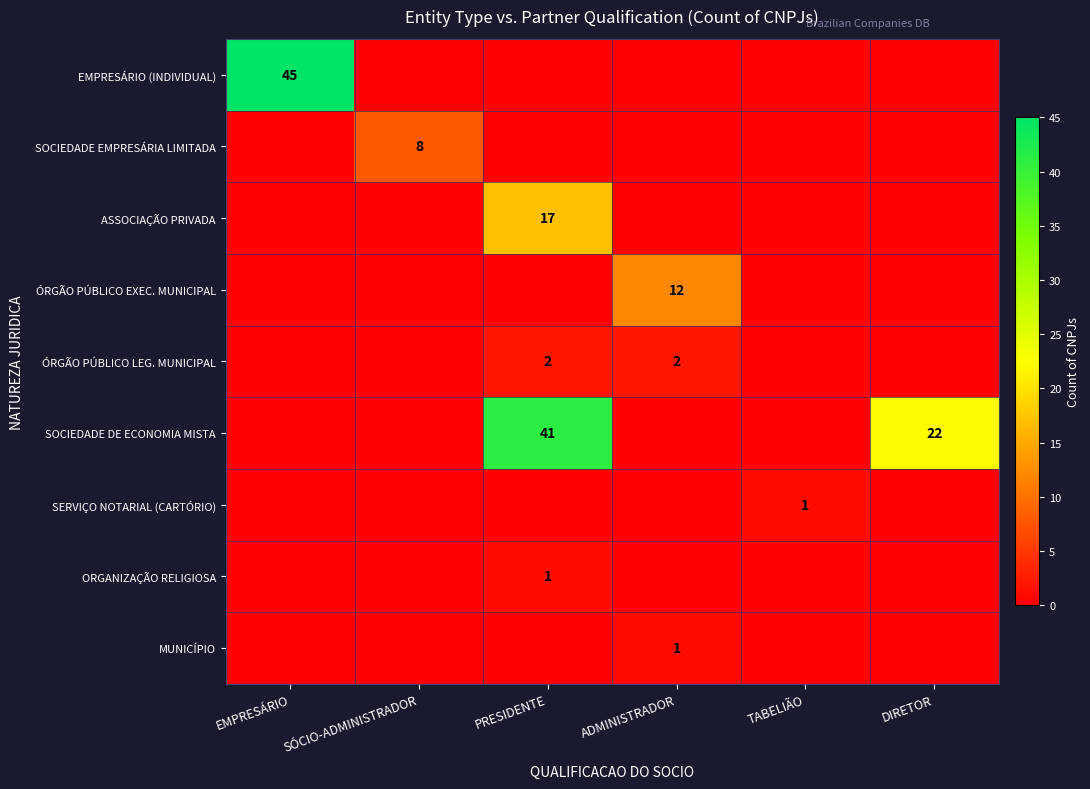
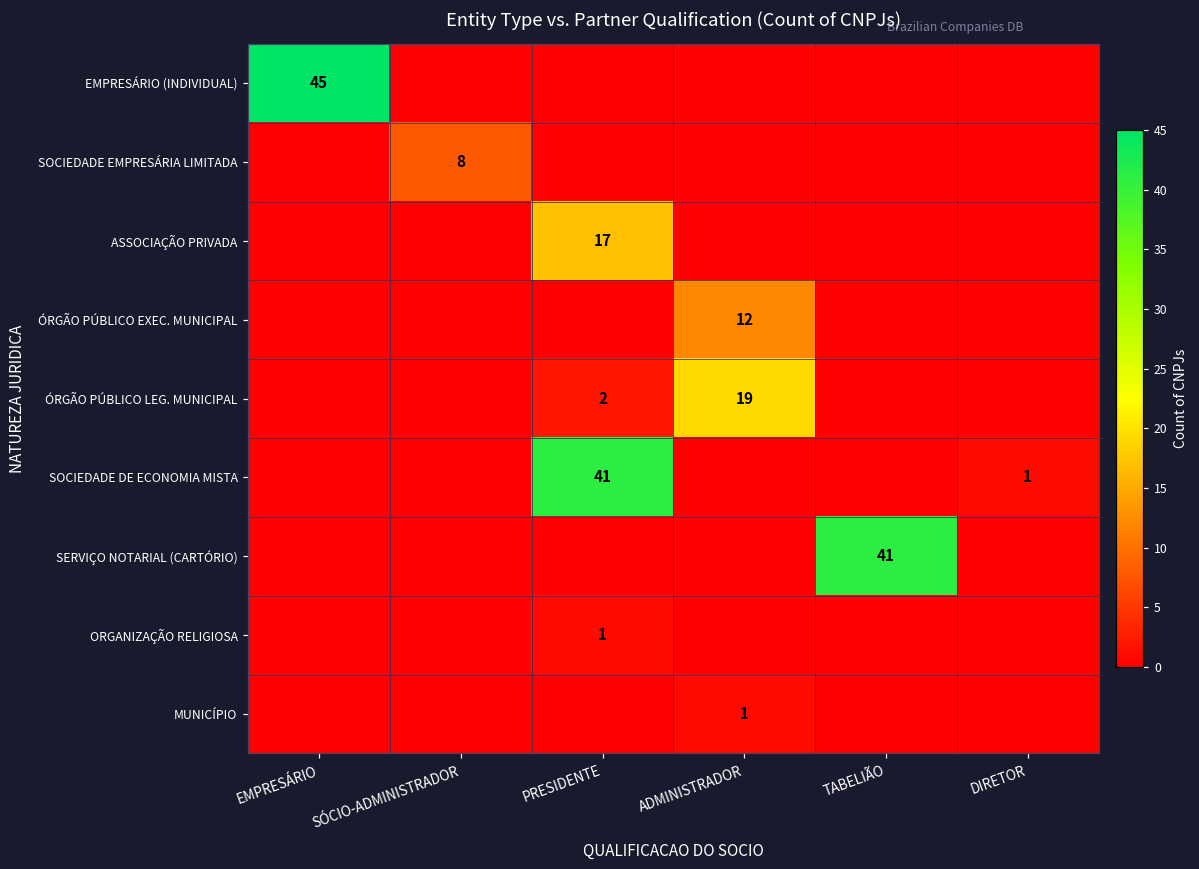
ÓRGÃO PÚBLICO LEG. MUNICIPAL, ADMINISTRADOR: 2 -> 19
SOCIEDADE DE ECONOMIA MISTA, DIRETOR: 22 -> 1
SERVIÇO NOTARIAL (CARTÓRIO), TABELIÃO: 1 -> 41
